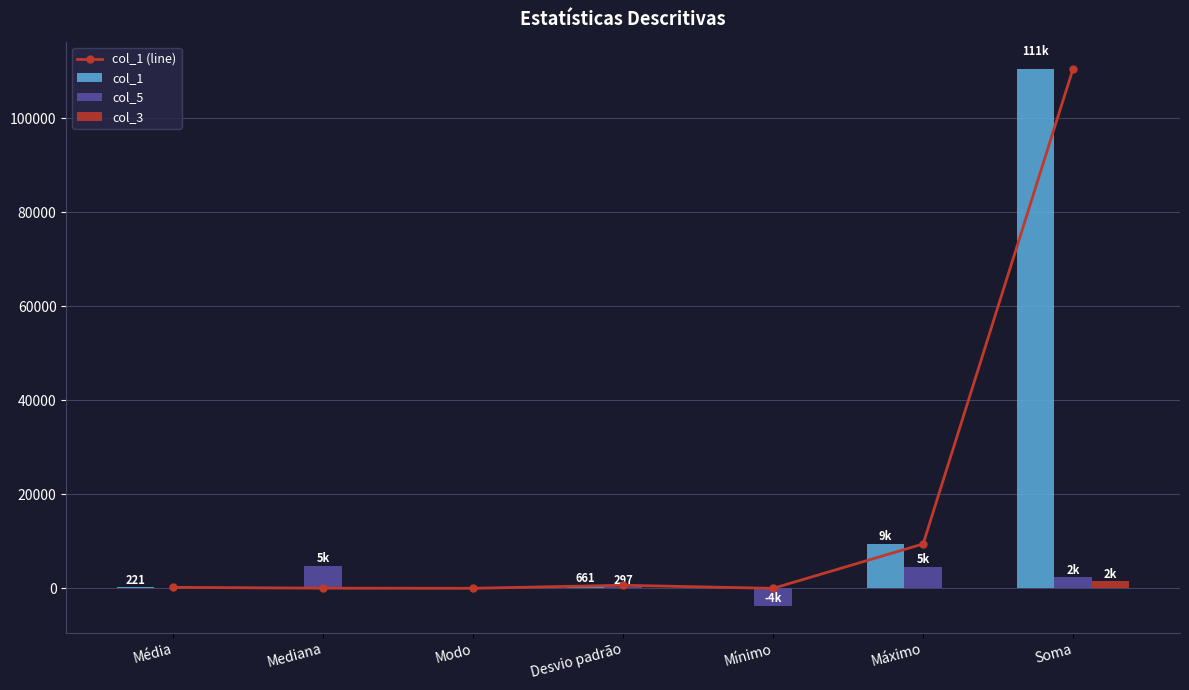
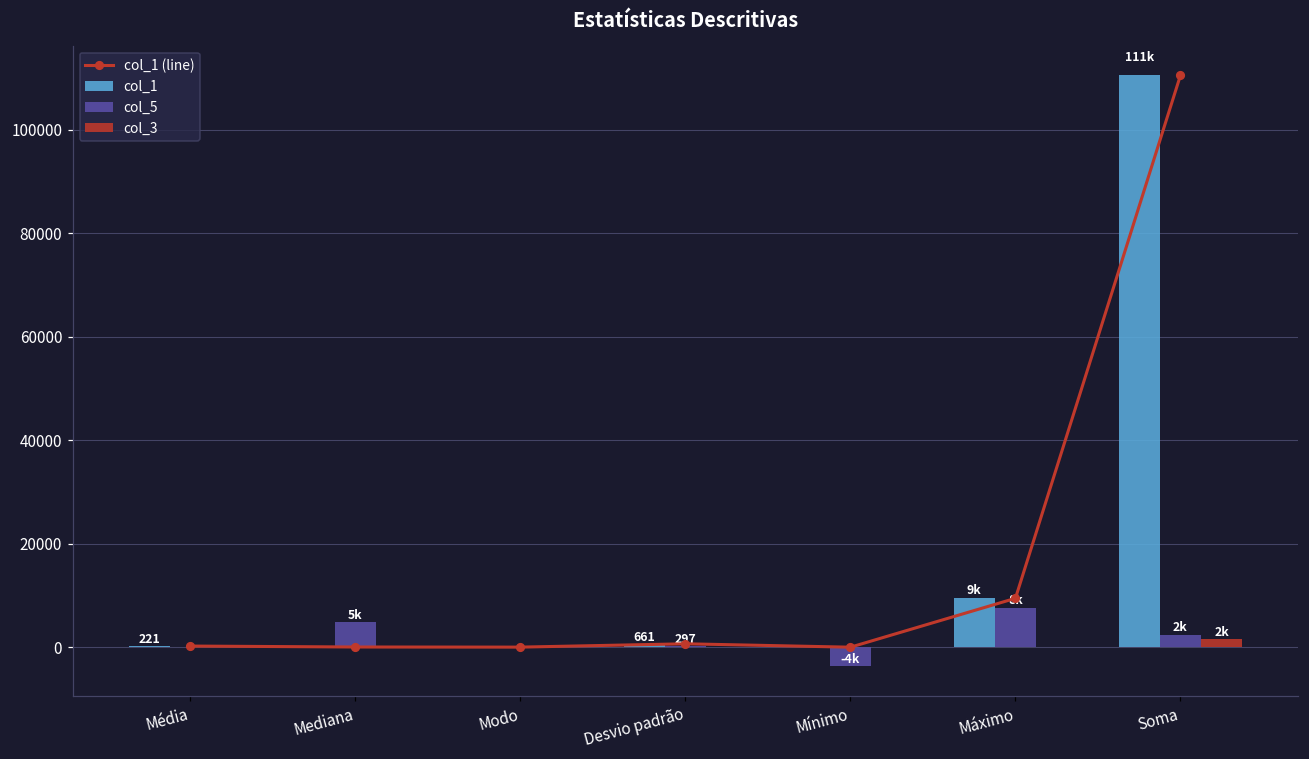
col_5, Máximo: 5k -> 8k
